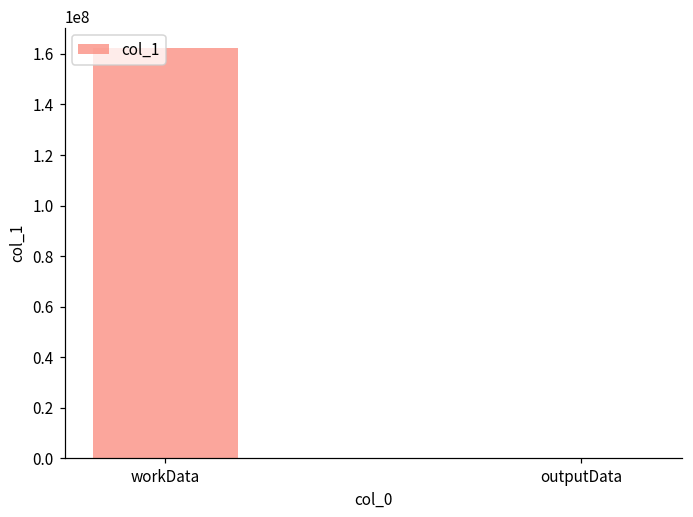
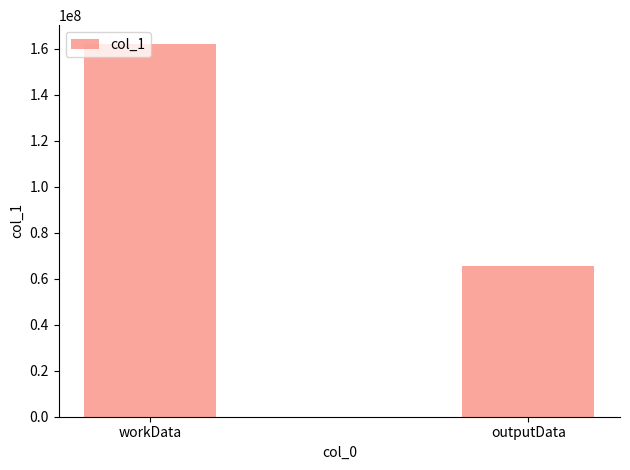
outputData: 0 -> 66000000
